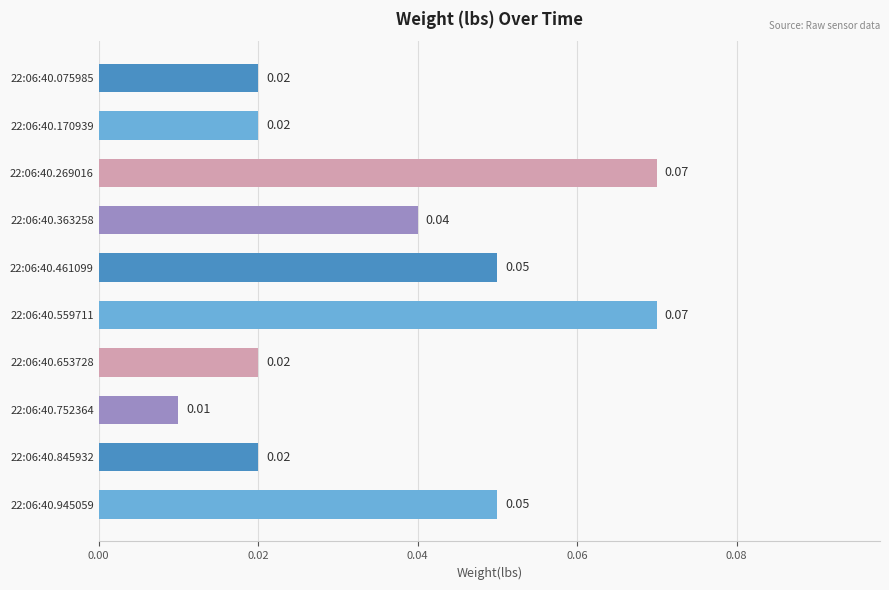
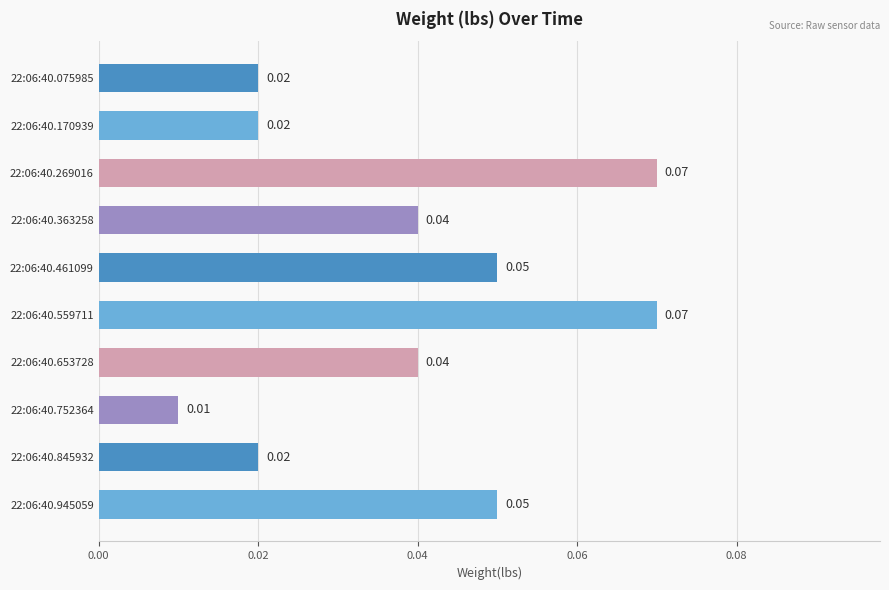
22:06:40.653728: 0.02 -> 0.04
